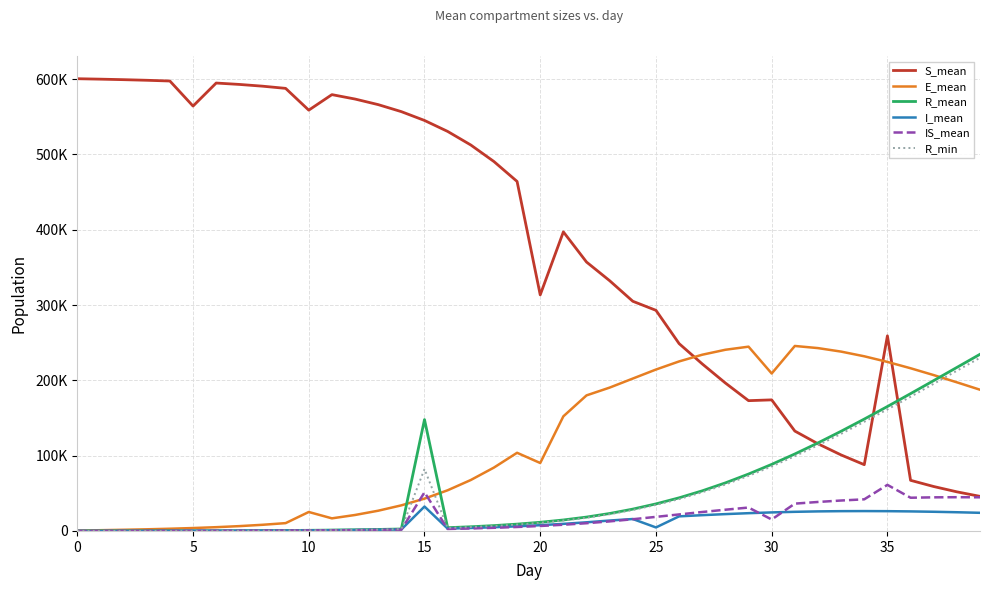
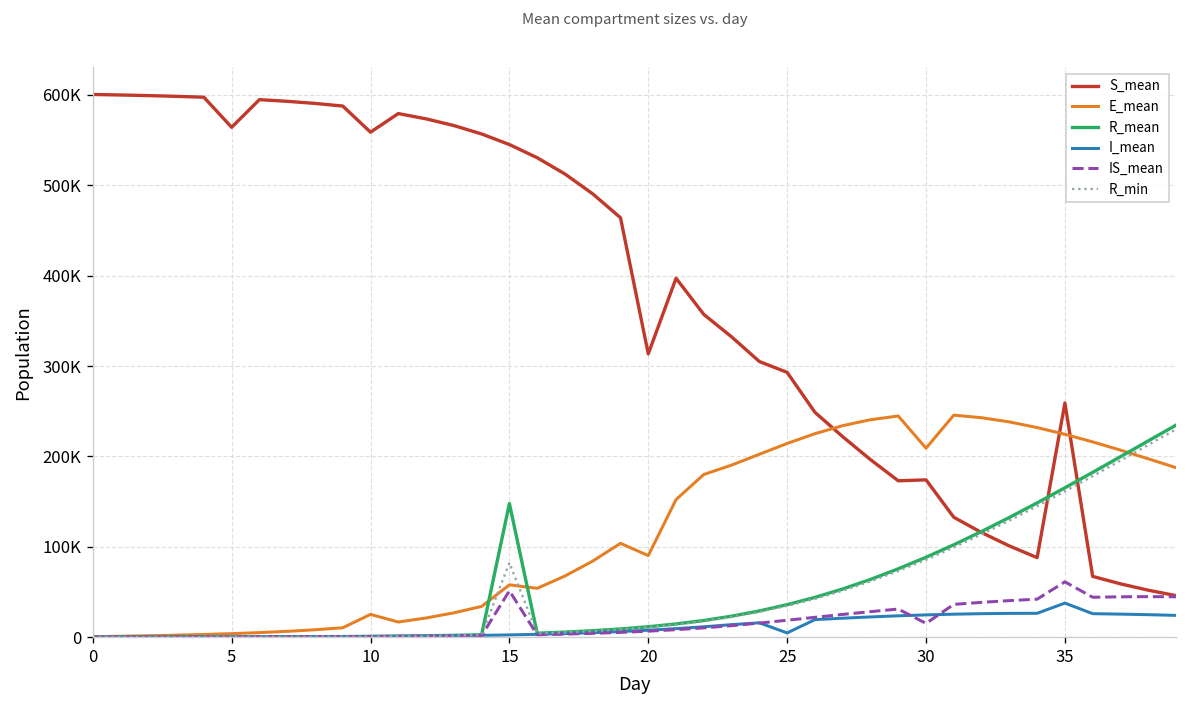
E_mean, 15: 40000 -> 60000
I_mean, 15: 30000 -> 0
I_mean, 35: 30000 -> 40000
